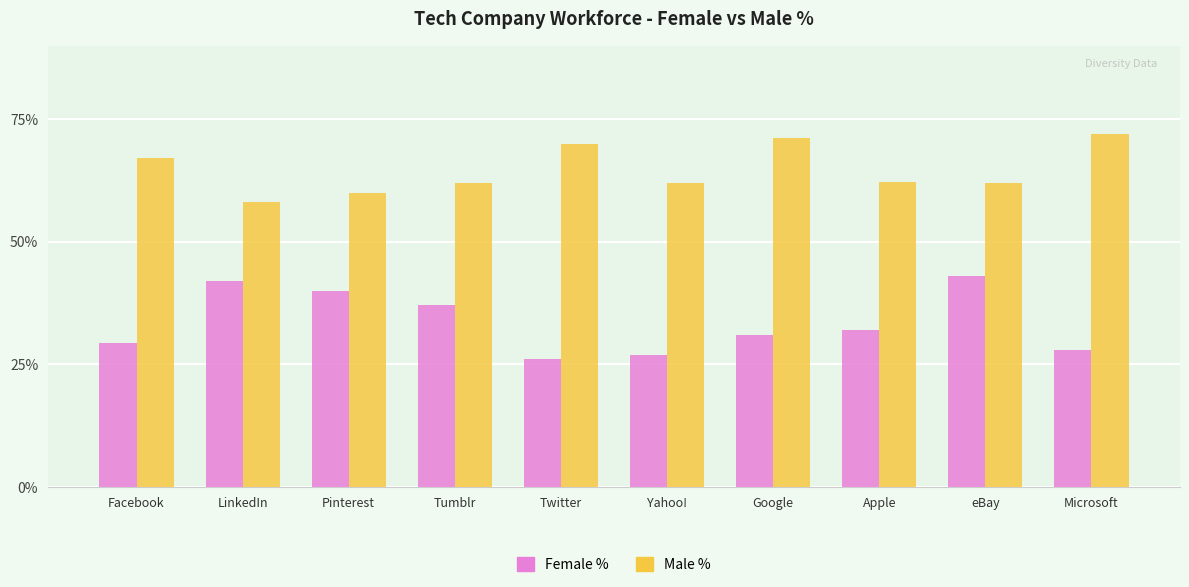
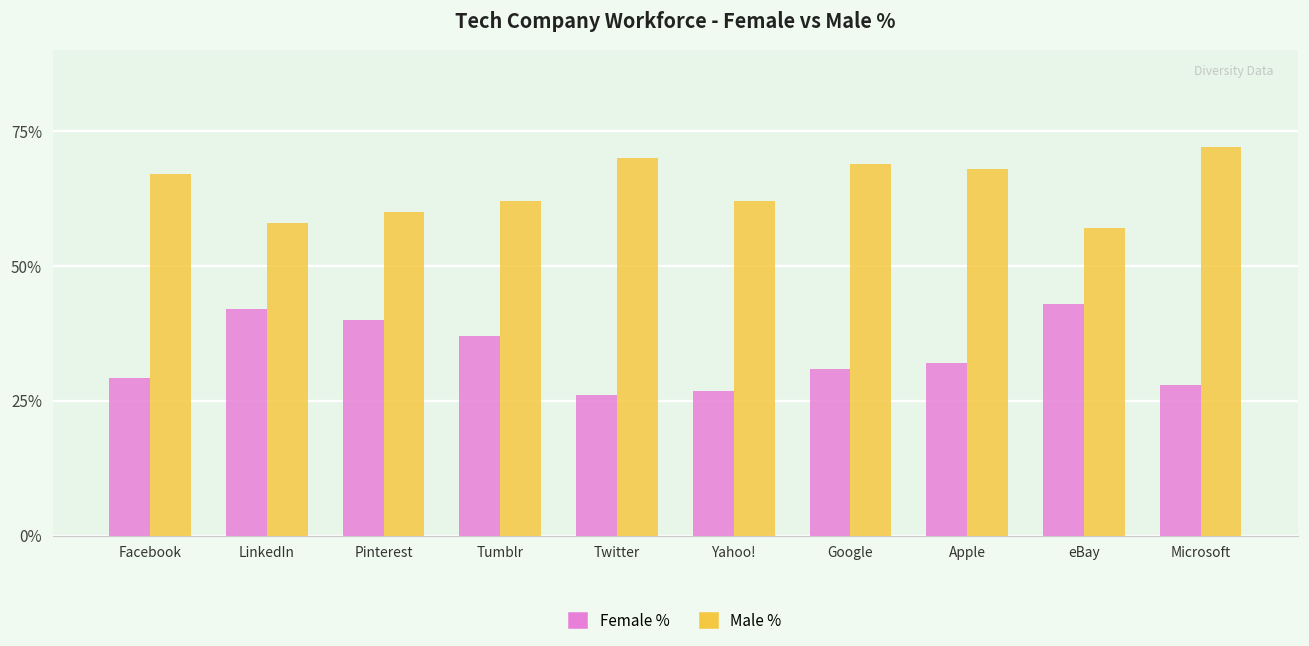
Male %, Google: 71% -> 69%
Male %, Apple: 62% -> 68%
Male %, eBay: 62% -> 57%
